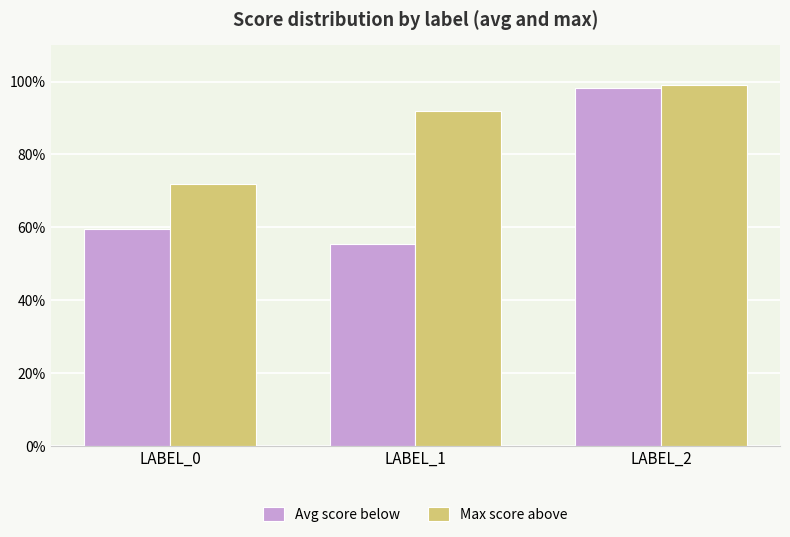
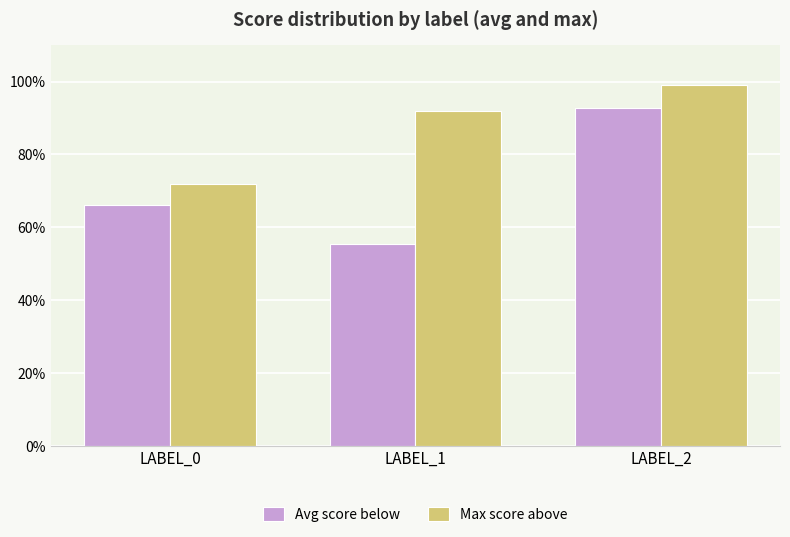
Avg score below, LABEL_0: 59% -> 66%
Avg score below, LABEL_2: 98% -> 93%
